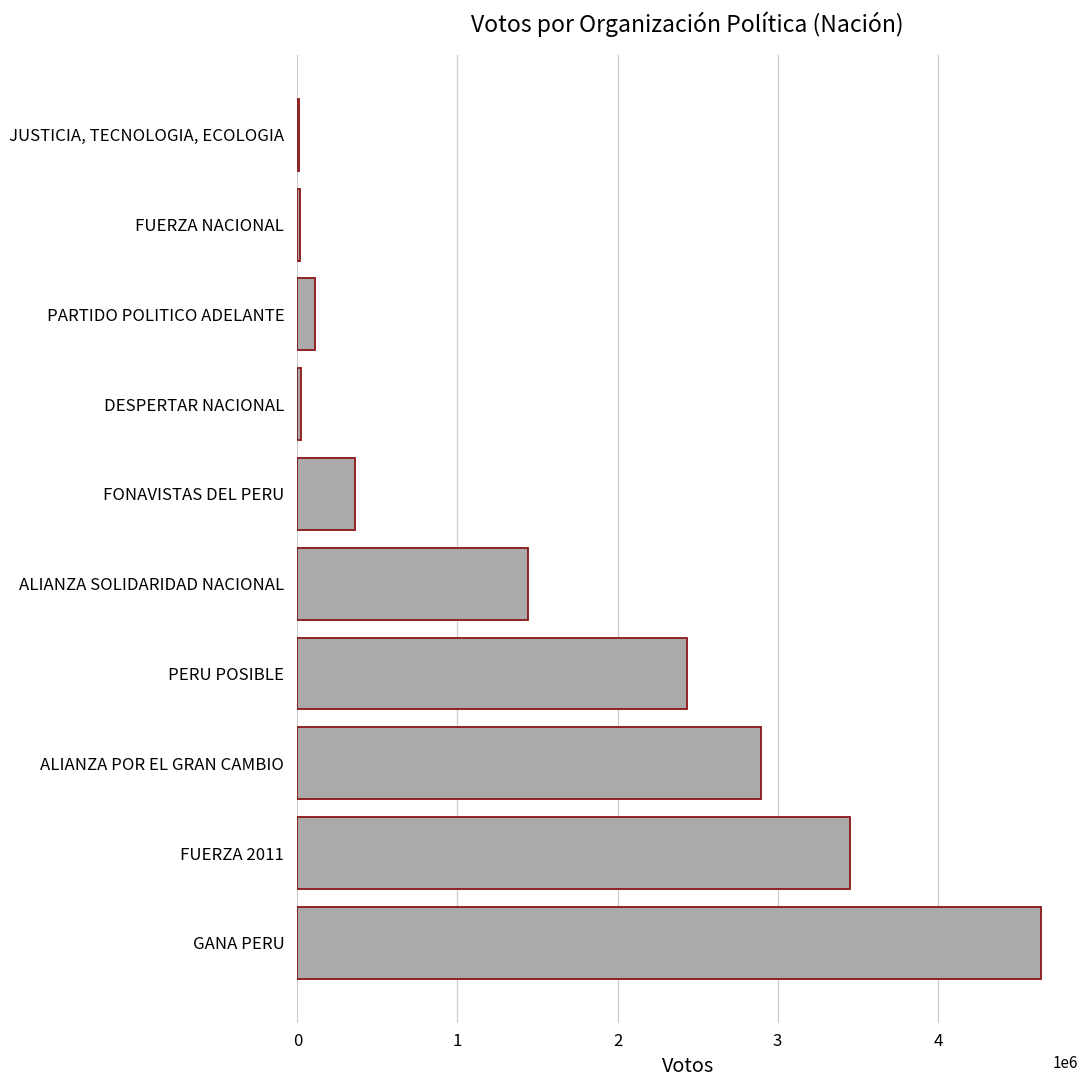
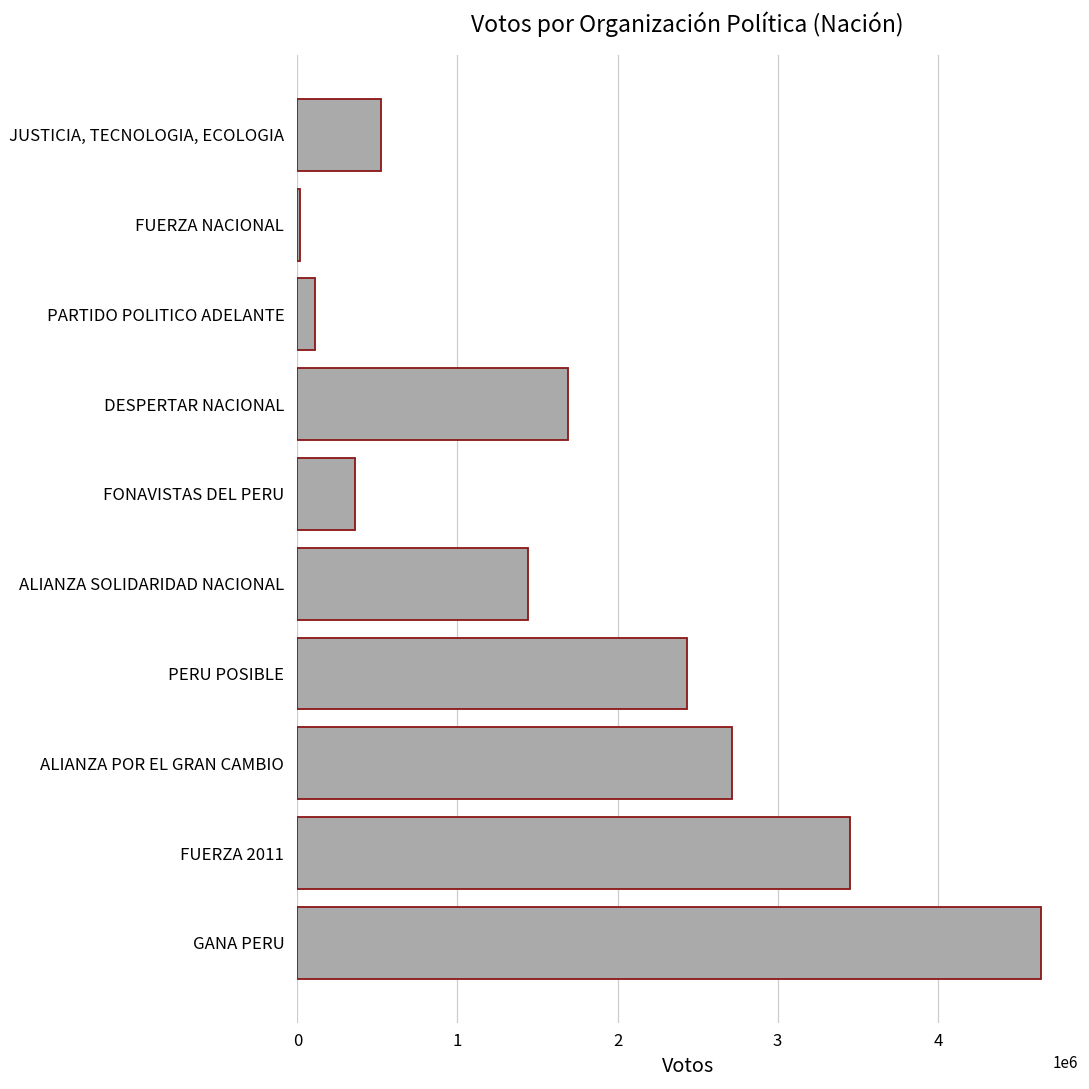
JUSTICIA, TECNOLOGIA, ECOLOGIA: 10000 -> 520000
DESPERTAR NACIONAL: 20000 -> 1690000
ALIANZA POR EL GRAN CAMBIO: 2890000 -> 2710000
